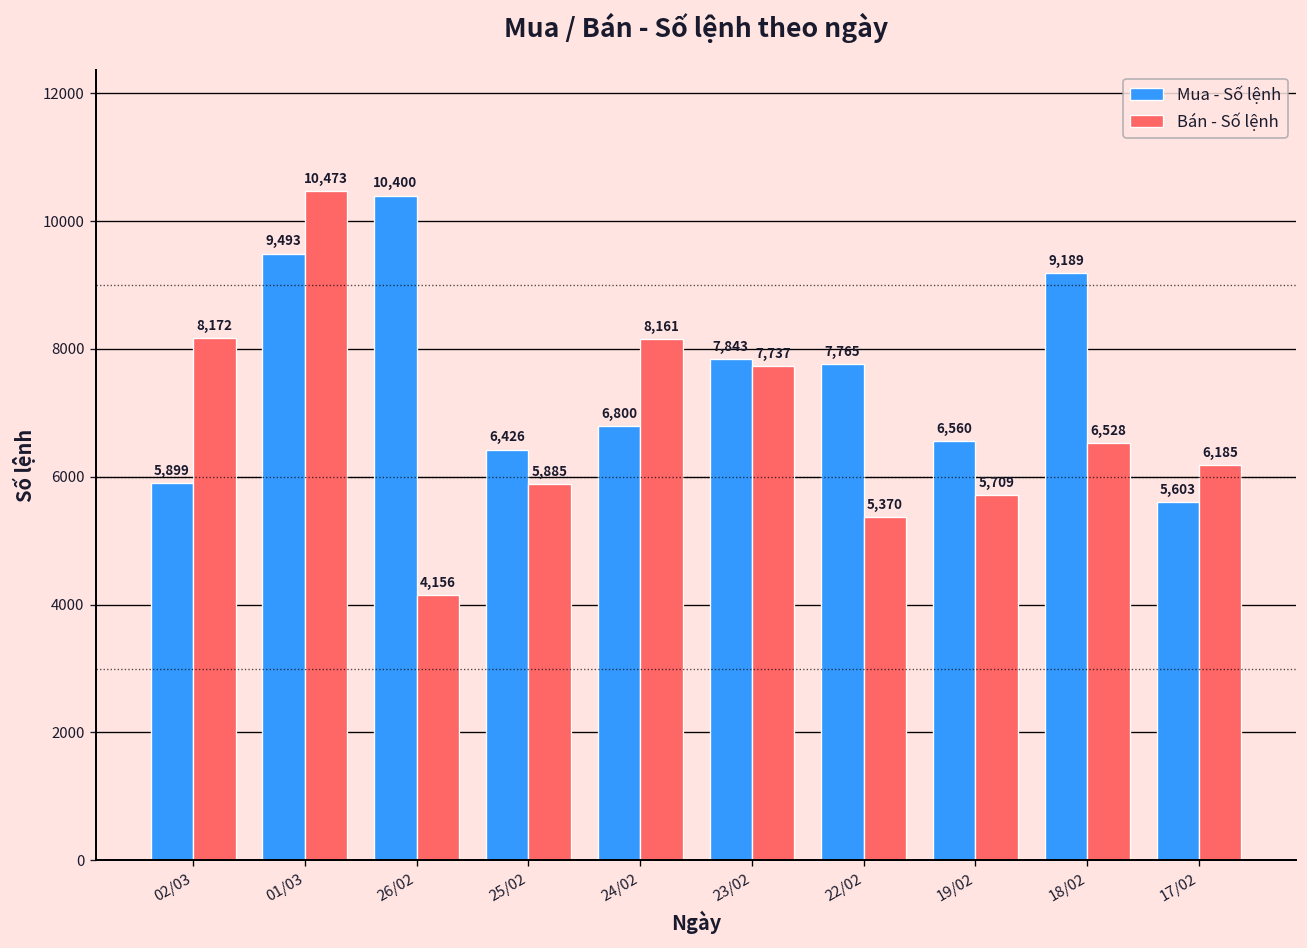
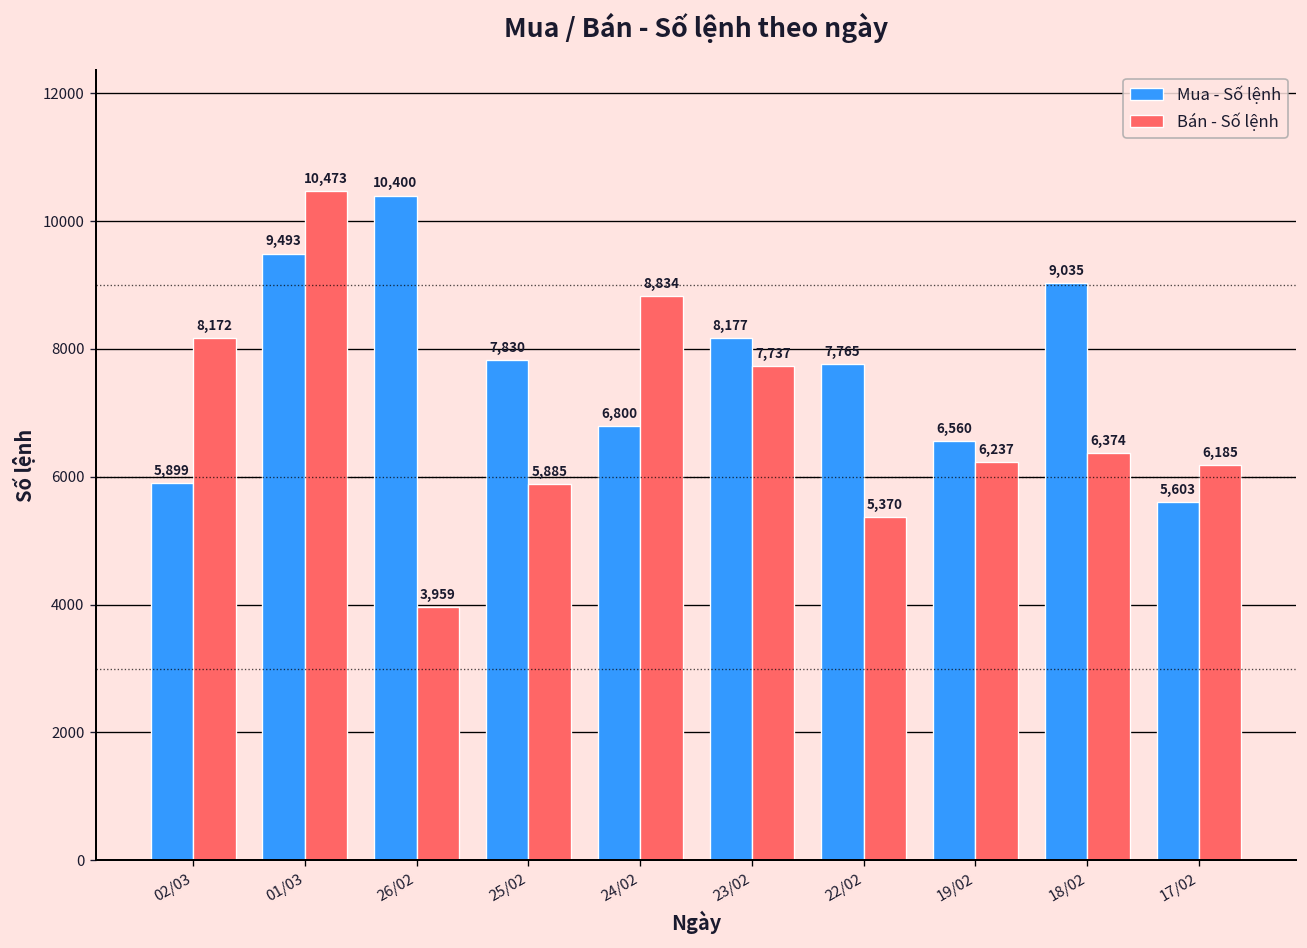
Bán - Số lệnh, 26/02: 4,156 -> 3,959
Mua - Số lệnh, 25/02: 6,426 -> 7,830
Bán - Số lệnh, 24/02: 8,161 -> 8,834
Mua - Số lệnh, 23/02: 7,843 -> 8,177
Bán - Số lệnh, 19/02: 5,709 -> 6,237
Mua - Số lệnh, 18/02: 9,189 -> 9,035
Bán - Số lệnh, 18/02: 6,528 -> 6,374
